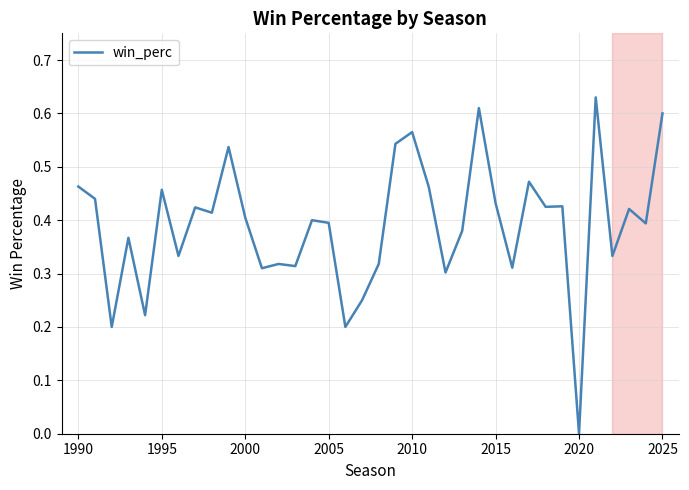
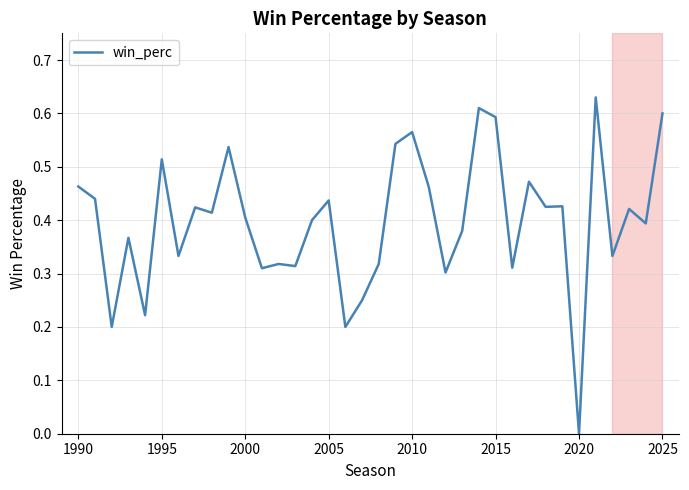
1995: 0.46 -> 0.51
2005: 0.40 -> 0.44
2015: 0.43 -> 0.59
